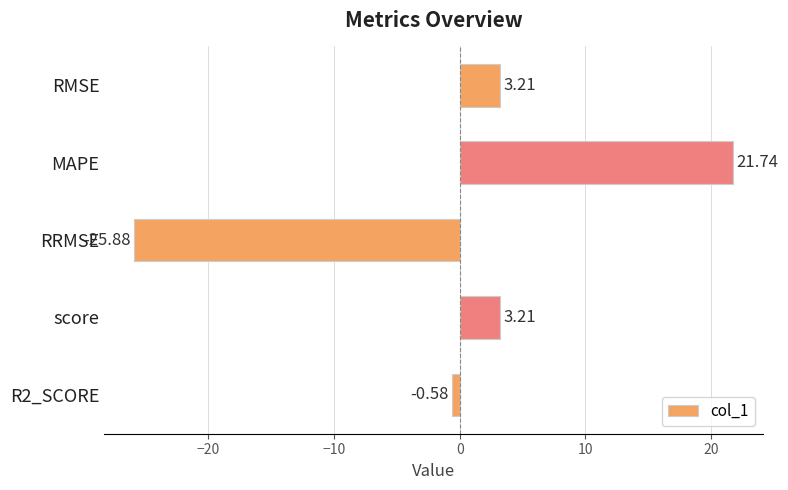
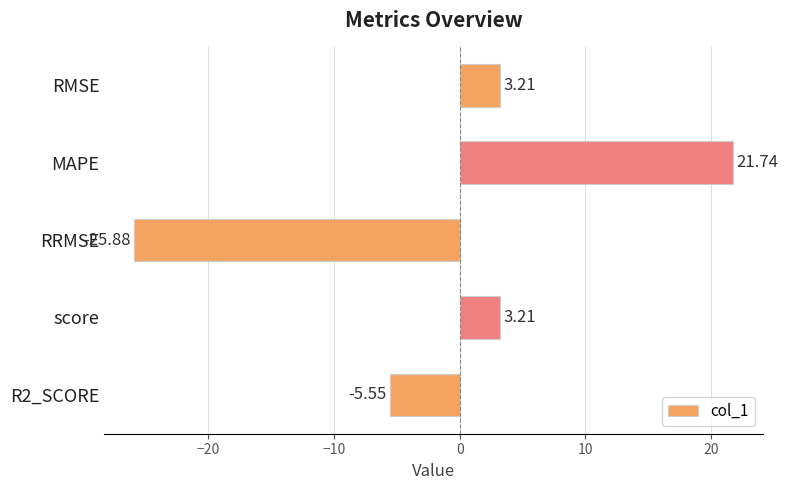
R2_SCORE: -0.58 -> -5.55
